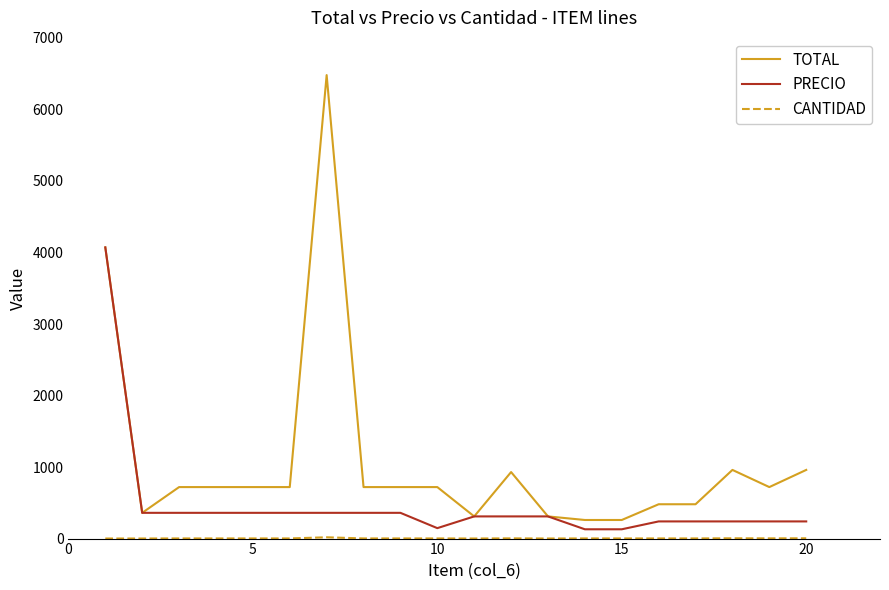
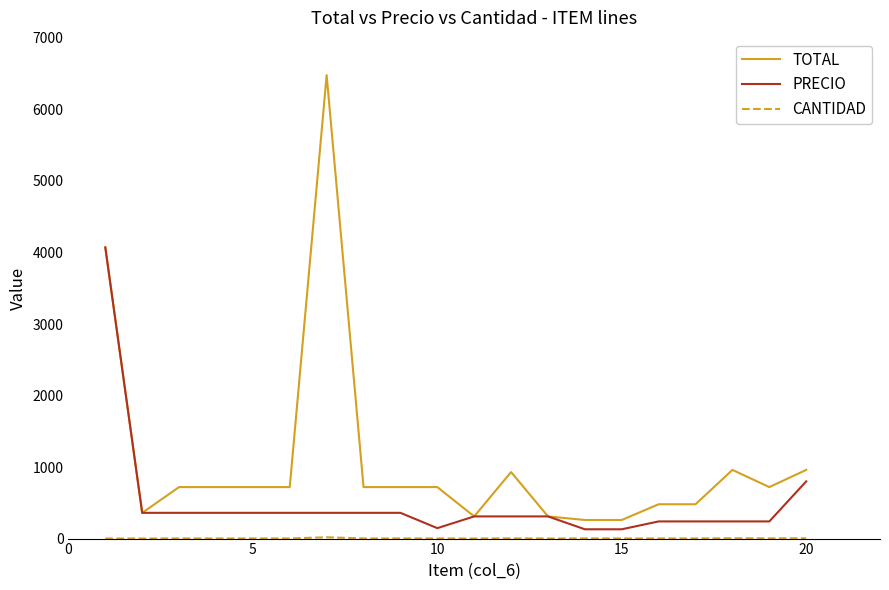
PRECIO, 20: 200 -> 800
